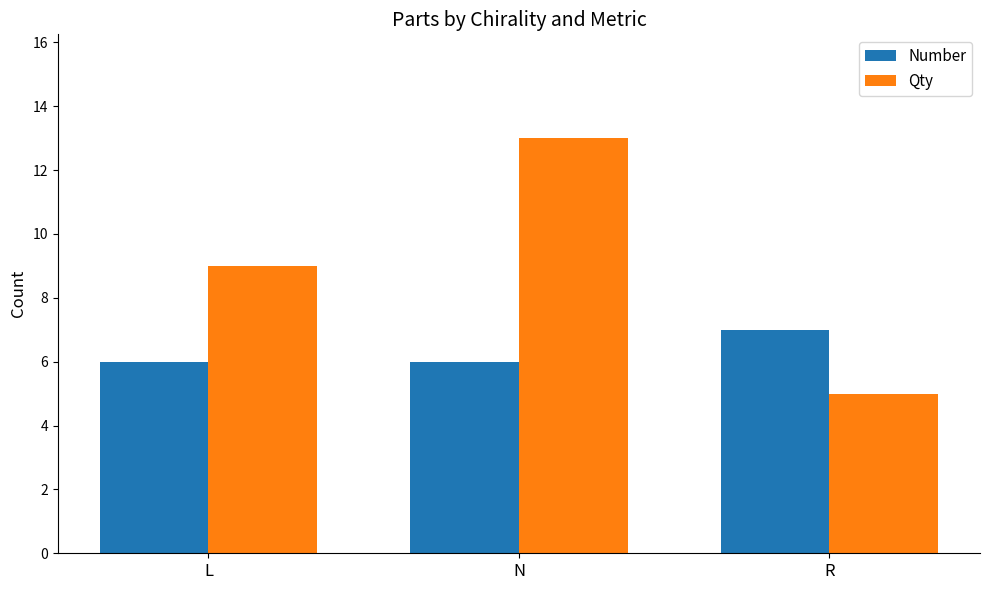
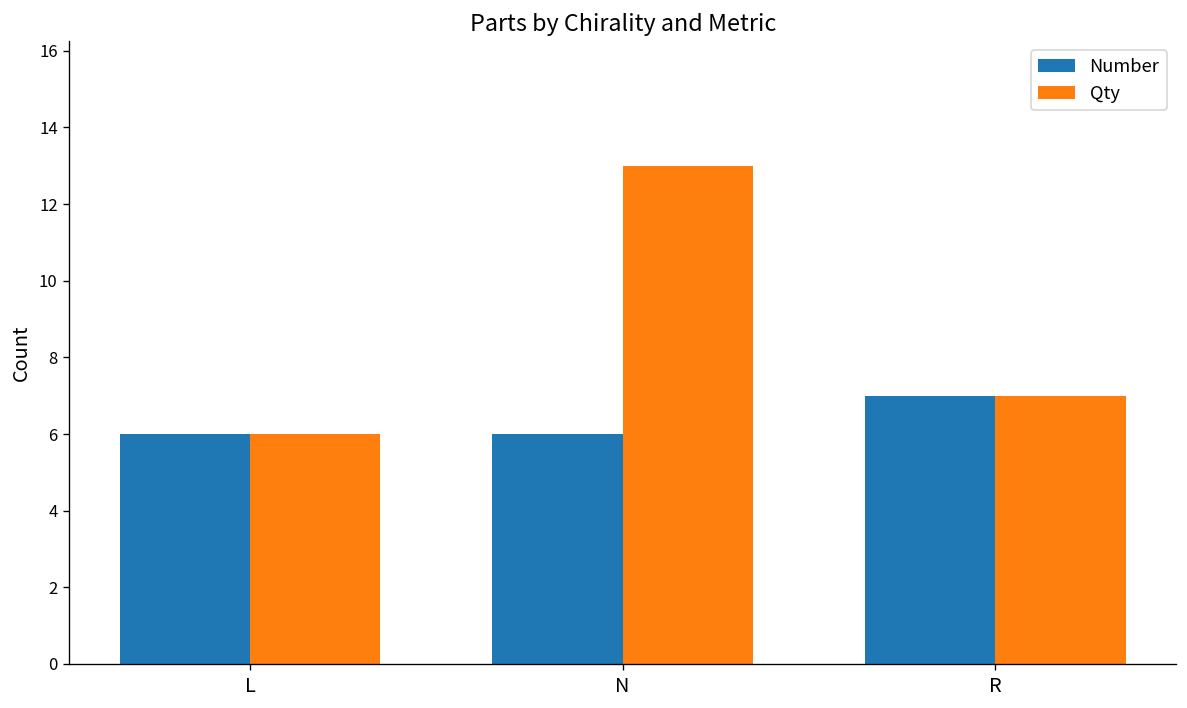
Qty, L: 9 -> 6
Qty, R: 5 -> 7
